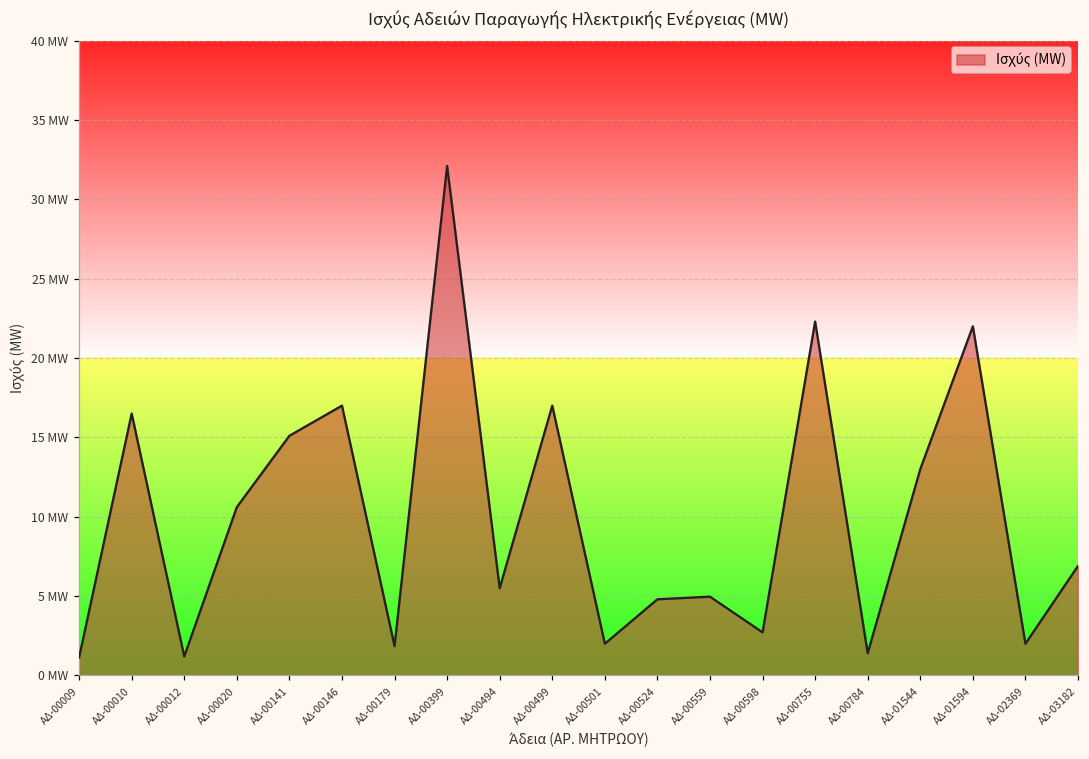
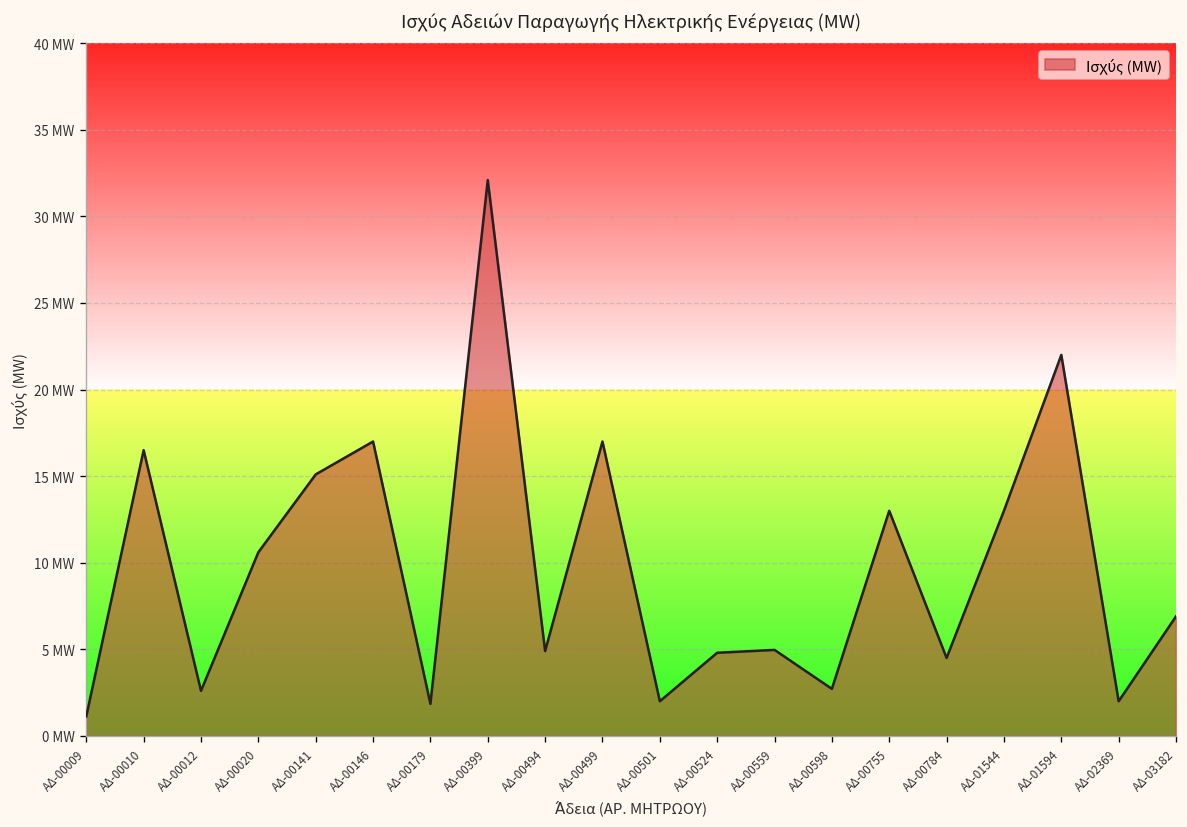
ΑΔ-00012: 1.2 MW -> 2.6 MW
ΑΔ-00494: 5.5 MW -> 4.9 MW
ΑΔ-00755: 22.3 MW -> 13.0 MW
ΑΔ-00784: 1.4 MW -> 4.5 MW
